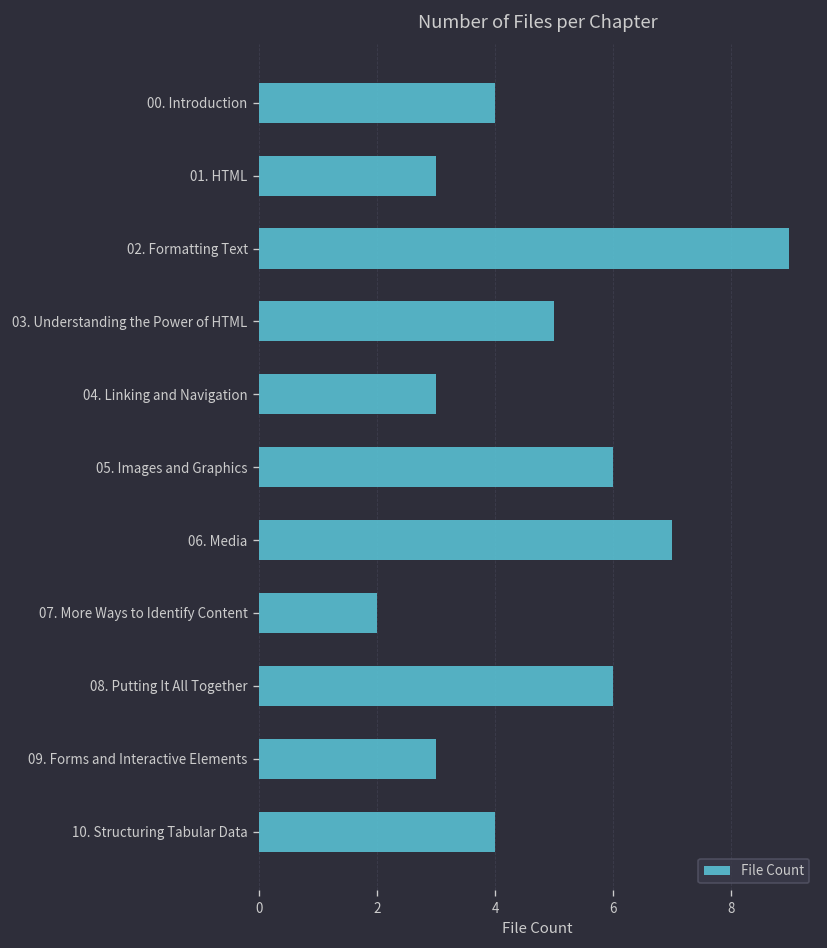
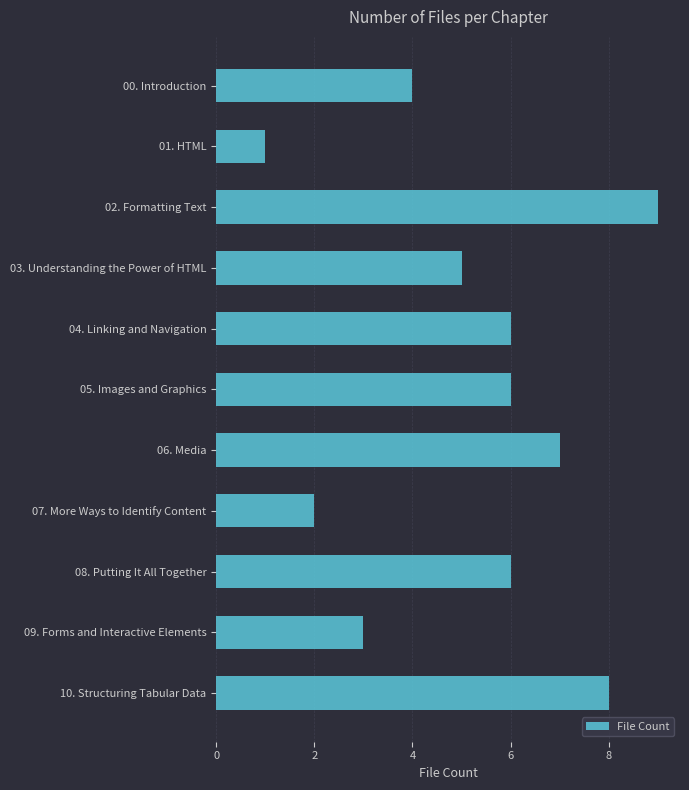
01. HTML: 3 -> 1
04. Linking and Navigation: 3 -> 6
10. Structuring Tabular Data: 4 -> 8
